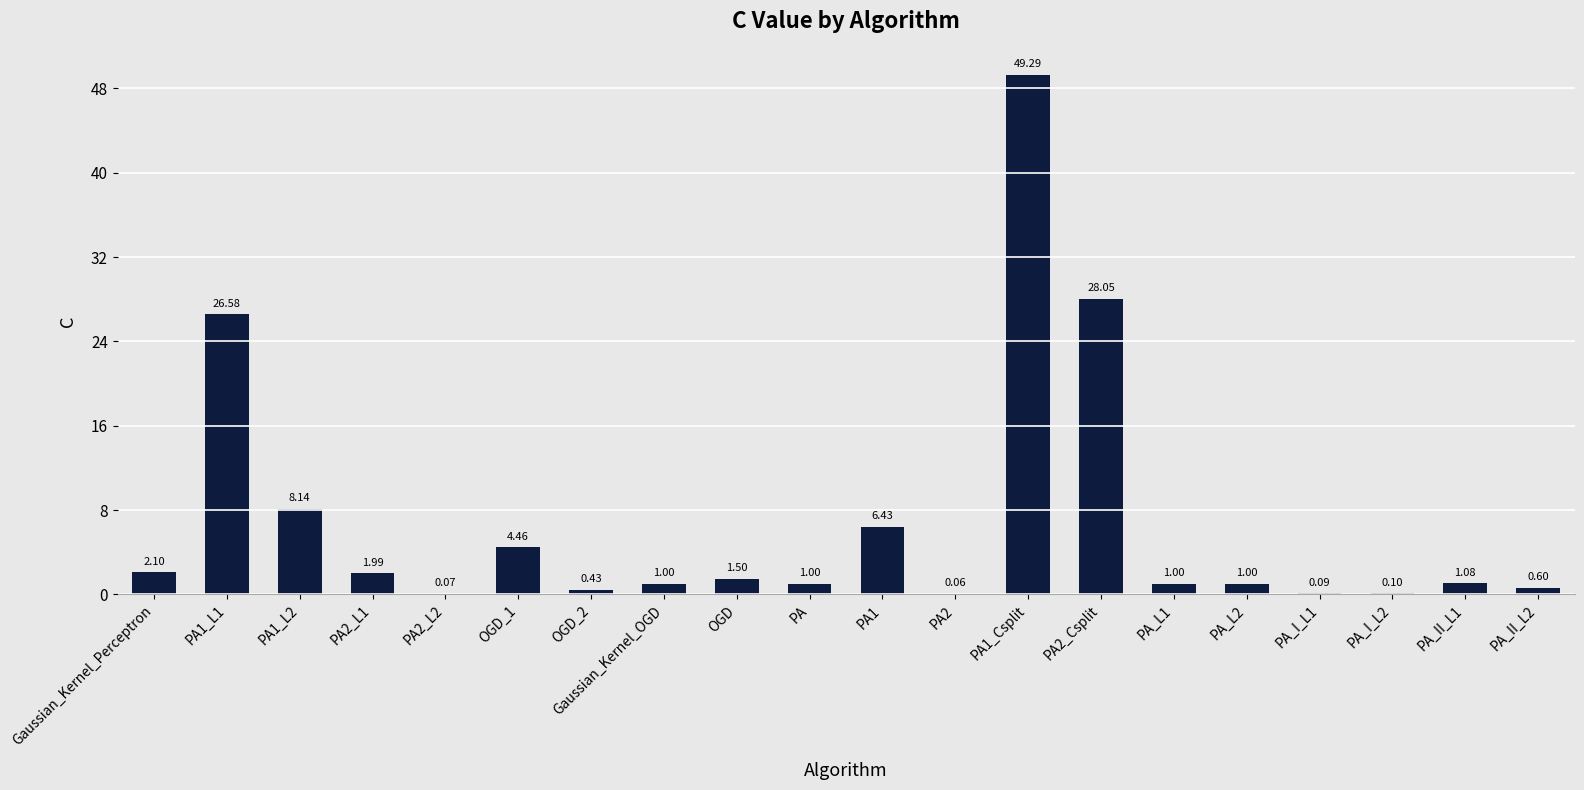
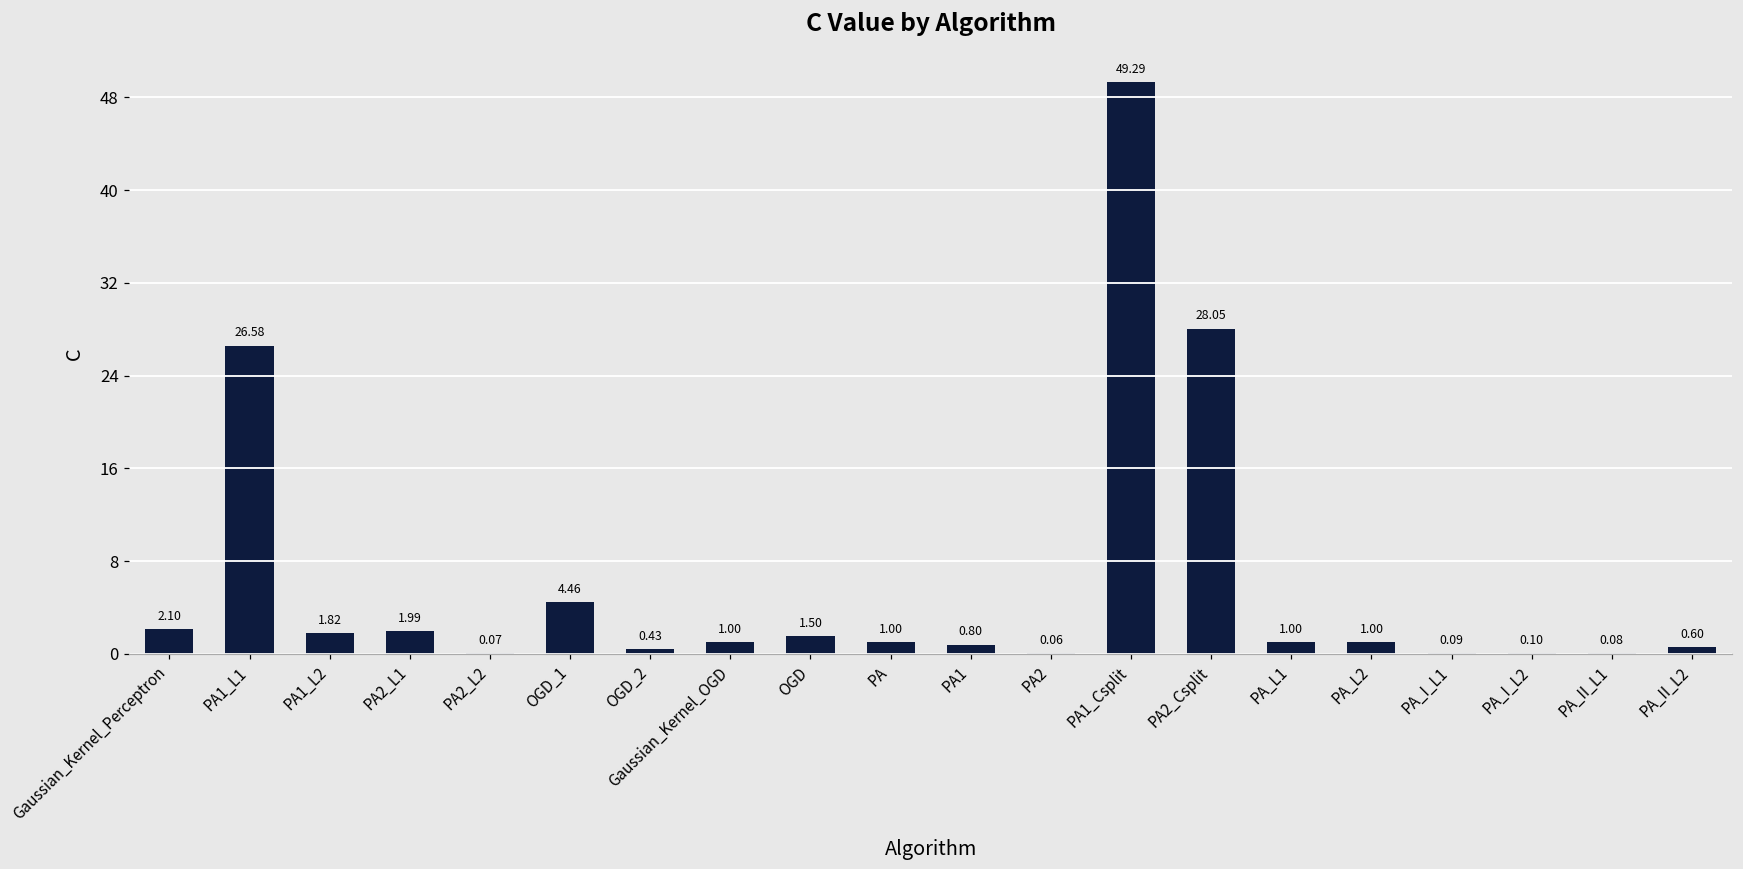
PA1_L2: 8.14 -> 1.82
PA1: 6.43 -> 0.80
PA_II_L1: 1.08 -> 0.08
